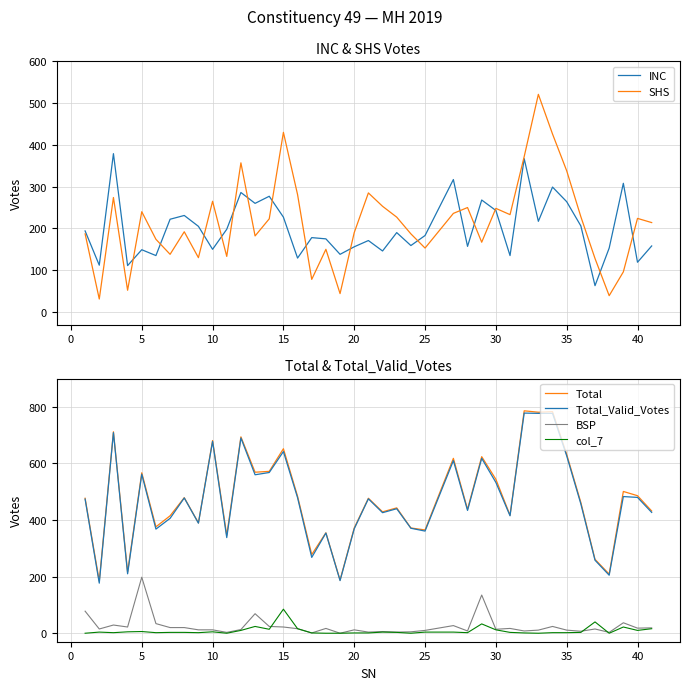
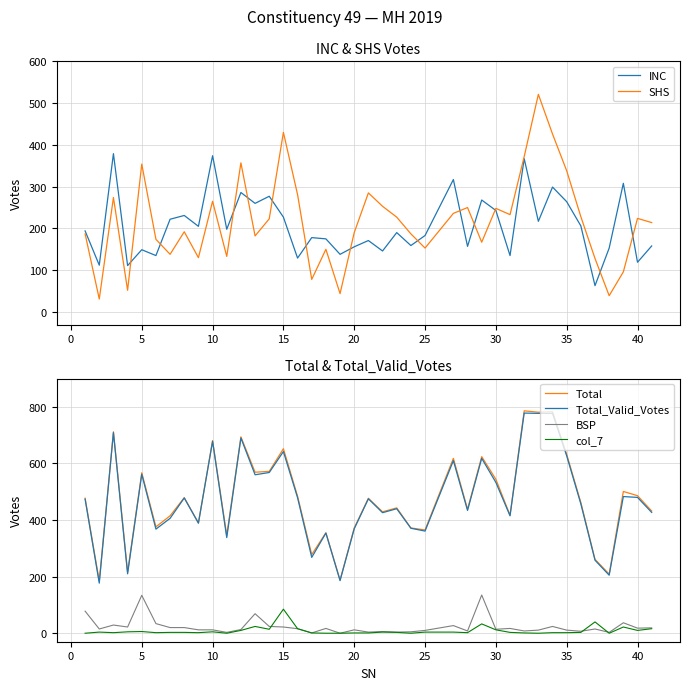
INC & SHS Votes, SHS, 5: 240 -> 350
INC & SHS Votes, INC, 10: 150 -> 370
Total & Total_Valid_Votes, BSP, 5: 200 -> 130
